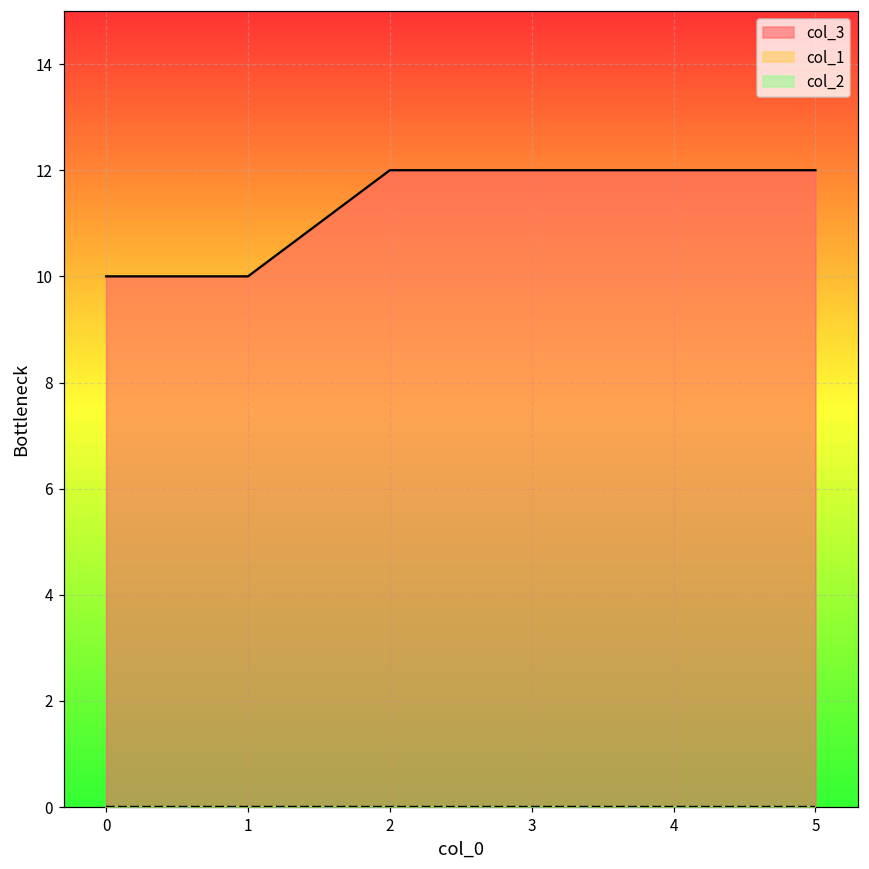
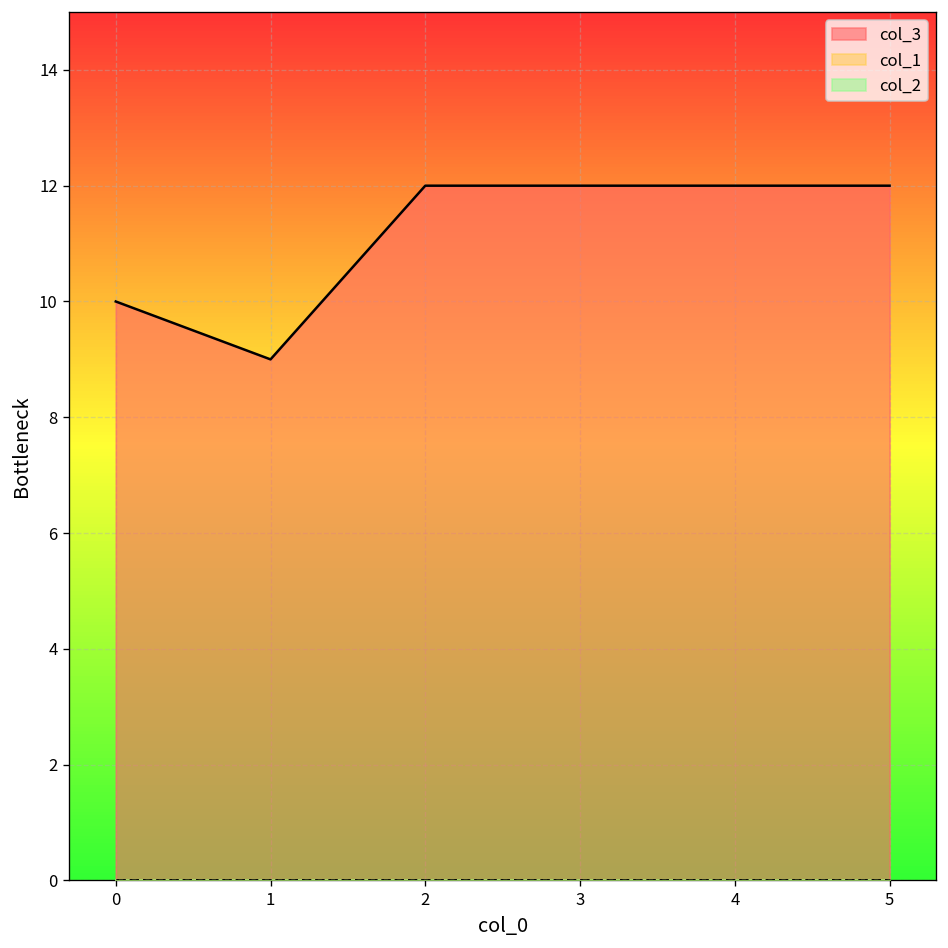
col_3, 1: 10 -> 9
